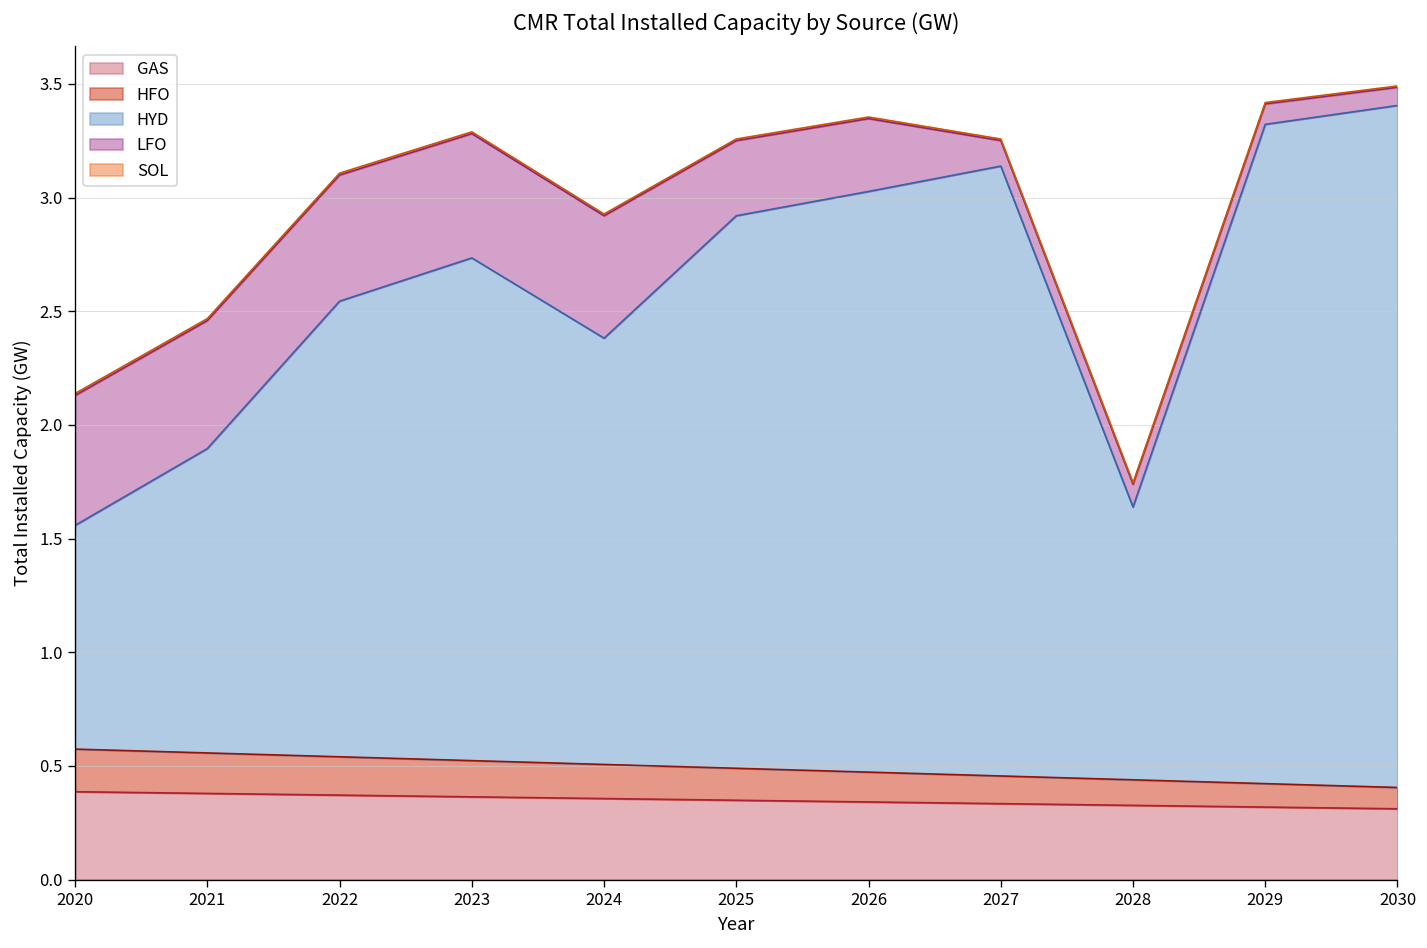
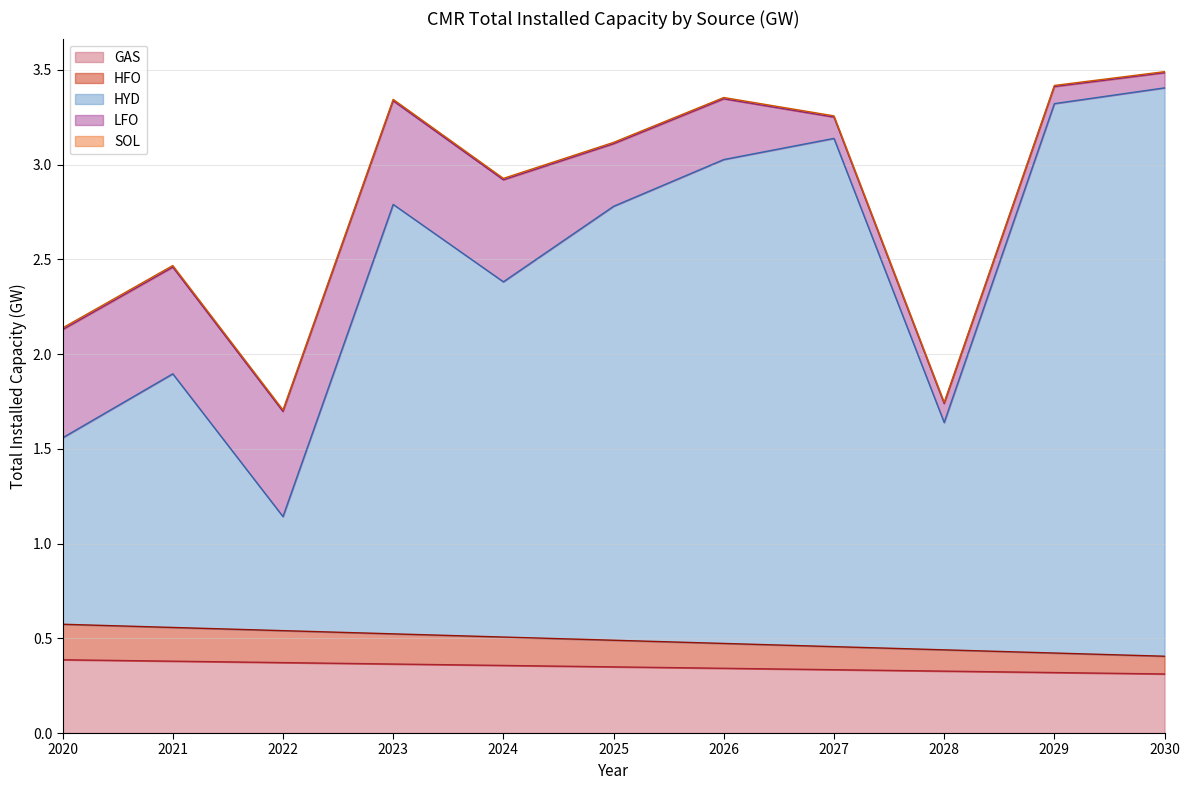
HYD, 2022: 2.00 -> 0.60
HYD, 2023: 2.21 -> 2.27
HYD, 2025: 2.43 -> 2.29
